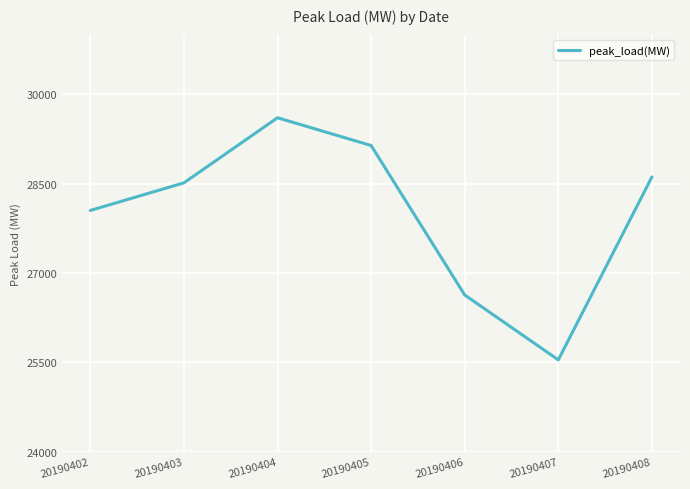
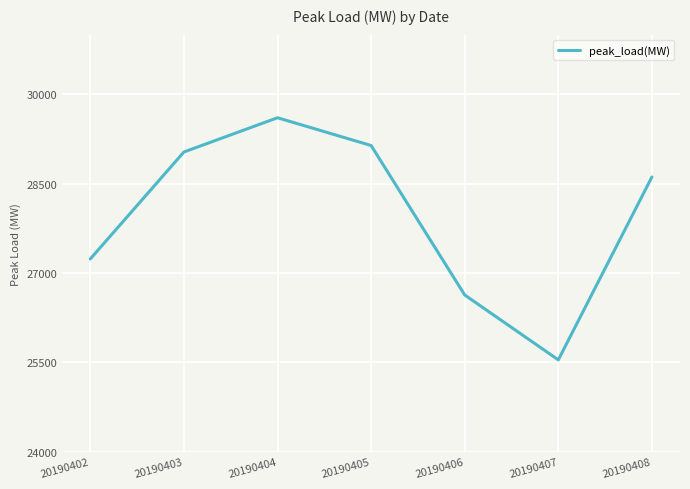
20190402: 28000 -> 27200
20190403: 28500 -> 29000
